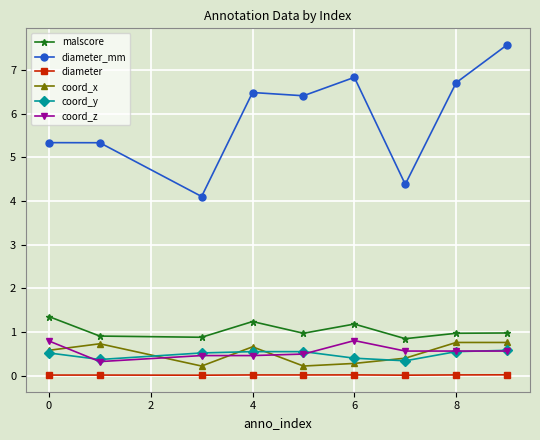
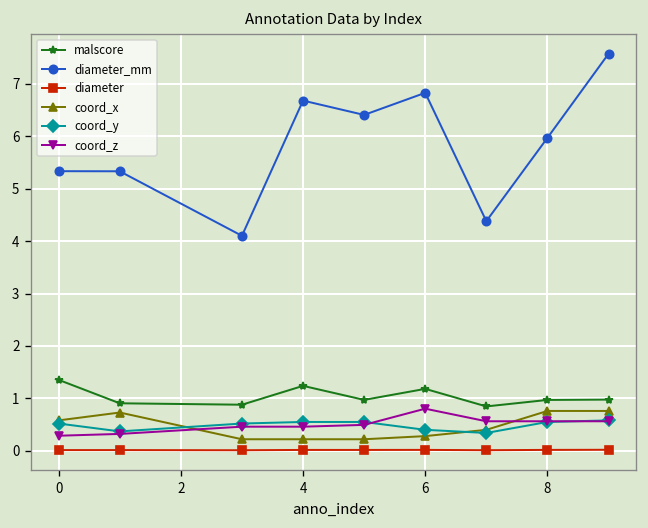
coord_z, 0: 0.8 -> 0.3
diameter_mm, 4: 6.5 -> 6.7
coord_x, 4: 0.7 -> 0.2
diameter_mm, 8: 6.7 -> 6.0
